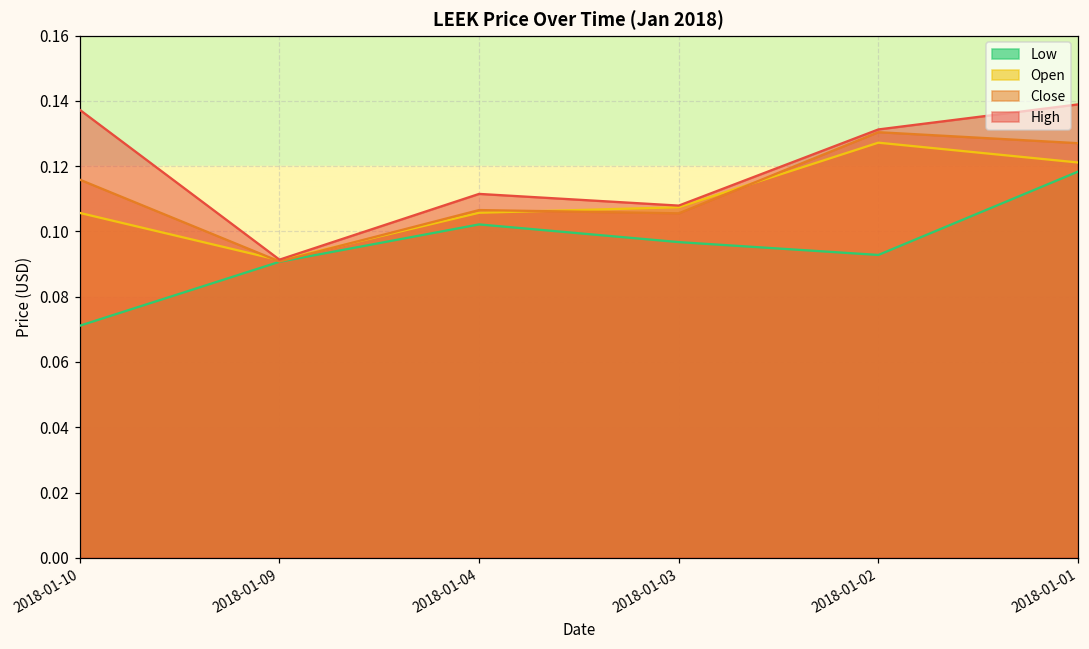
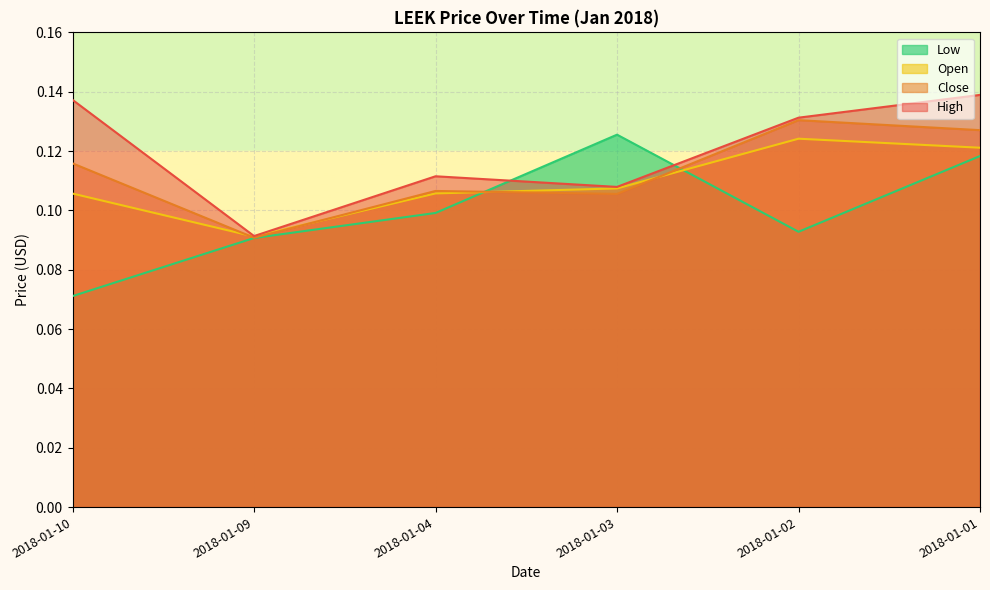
Low, 2018-01-04: 0.102 -> 0.099
Low, 2018-01-03: 0.097 -> 0.126
Open, 2018-01-02: 0.127 -> 0.124
